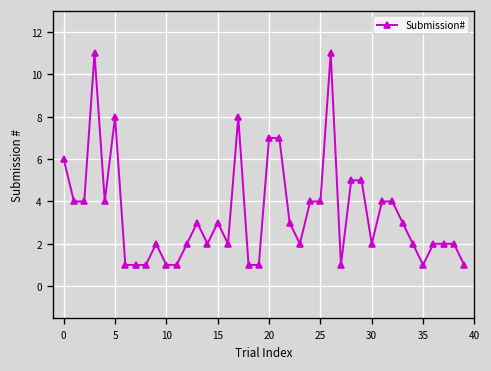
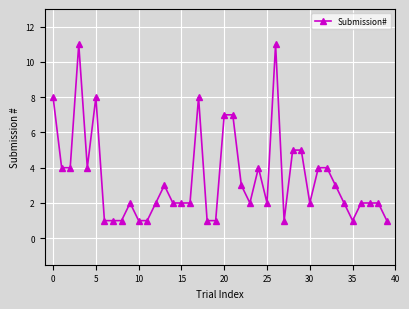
0: 6 -> 8
15: 3 -> 2
25: 4 -> 2
